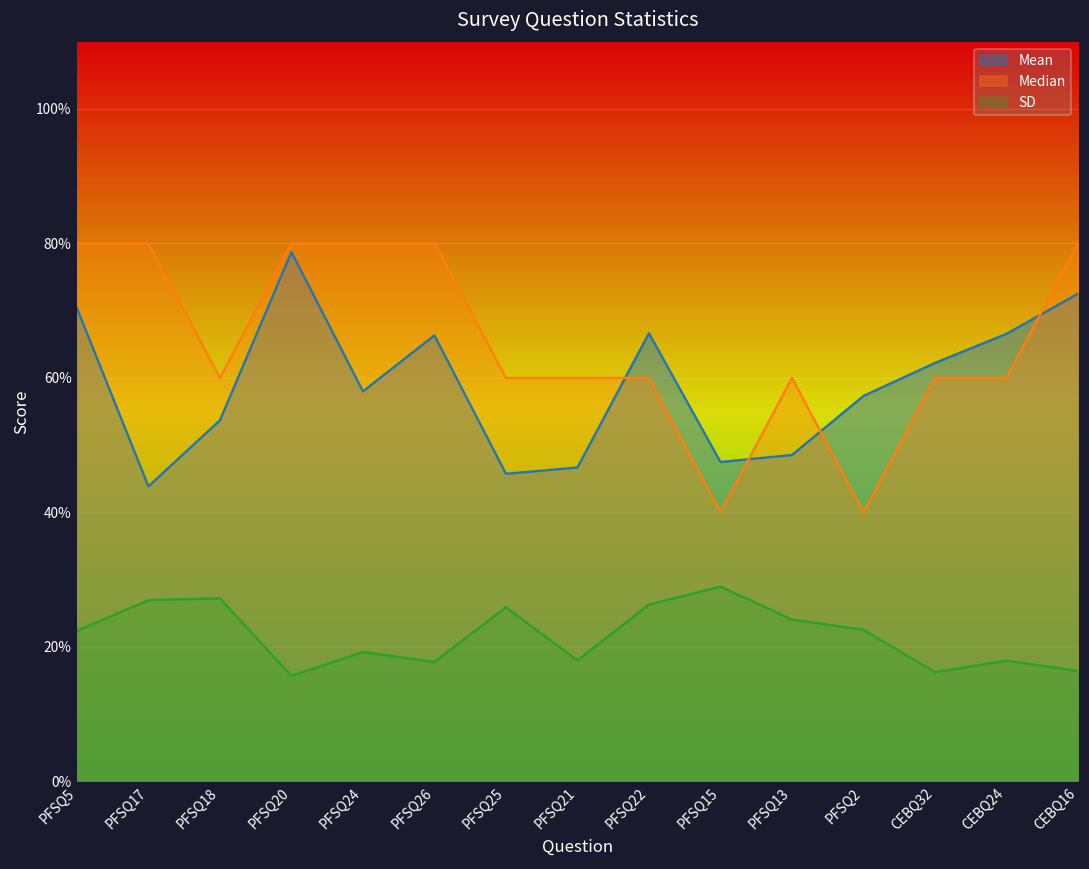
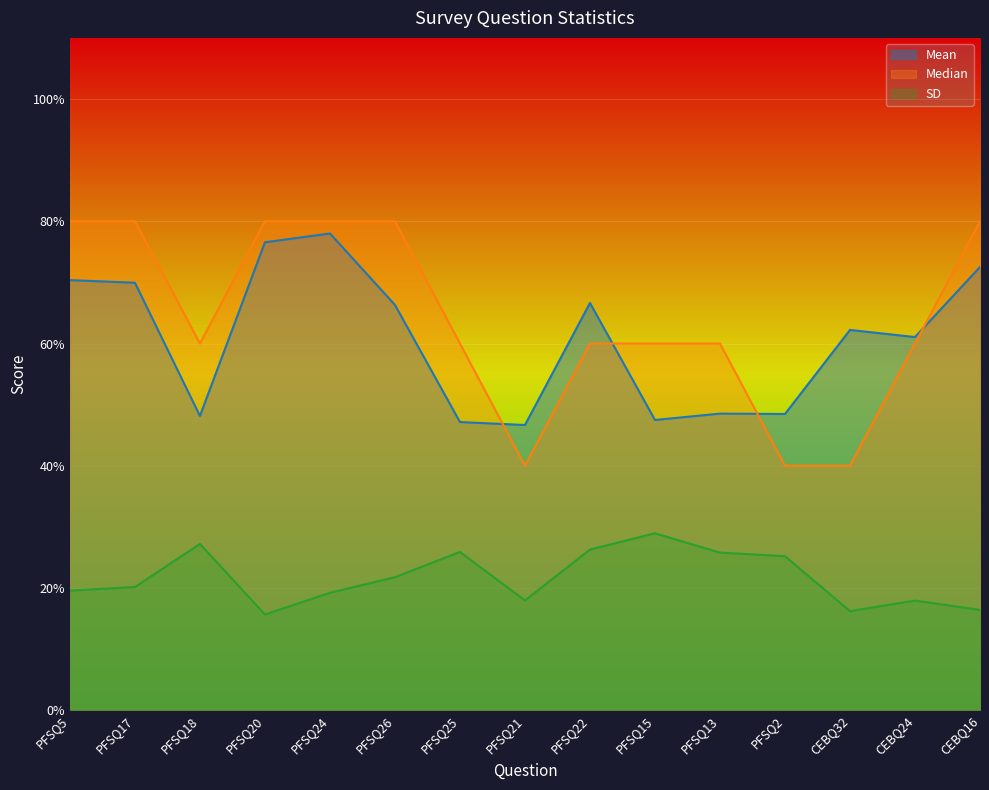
SD, PFSQ5: 22% -> 20%
Mean, PFSQ17: 44% -> 70%
SD, PFSQ17: 27% -> 20%
Mean, PFSQ18: 54% -> 48%
Mean, PFSQ20: 79% -> 77%
Mean, PFSQ24: 58% -> 78%
SD, PFSQ26: 18% -> 22%
Mean, PFSQ25: 46% -> 47%
Median, PFSQ21: 60% -> 40%
Median, PFSQ15: 40% -> 60%
SD, PFSQ13: 24% -> 26%
Mean, PFSQ2: 57% -> 48%
SD, PFSQ2: 23% -> 25%
Median, CEBQ32: 60% -> 40%
Mean, CEBQ24: 67% -> 61%
